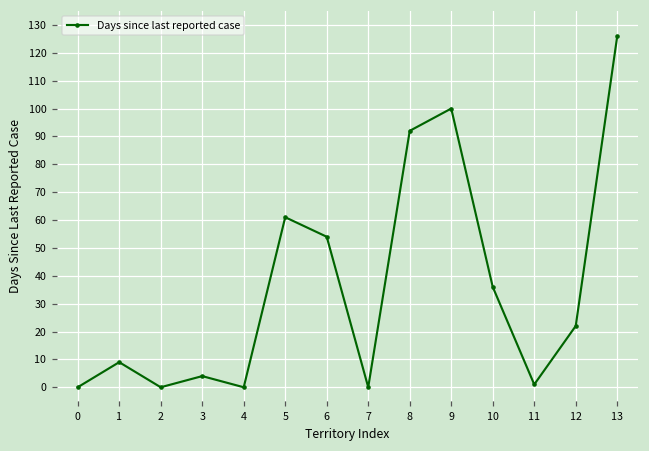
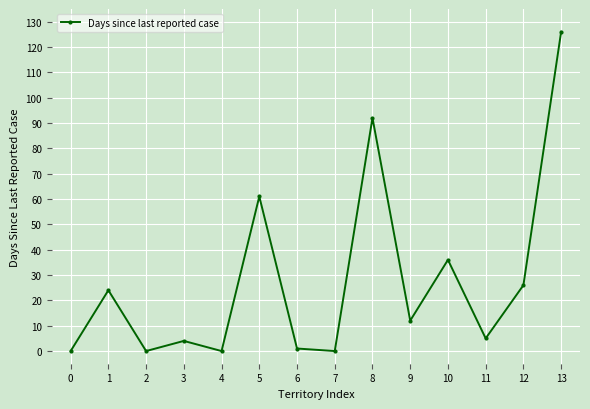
1: 9 -> 24
6: 54 -> 1
9: 100 -> 12
11: 1 -> 5
12: 22 -> 26
